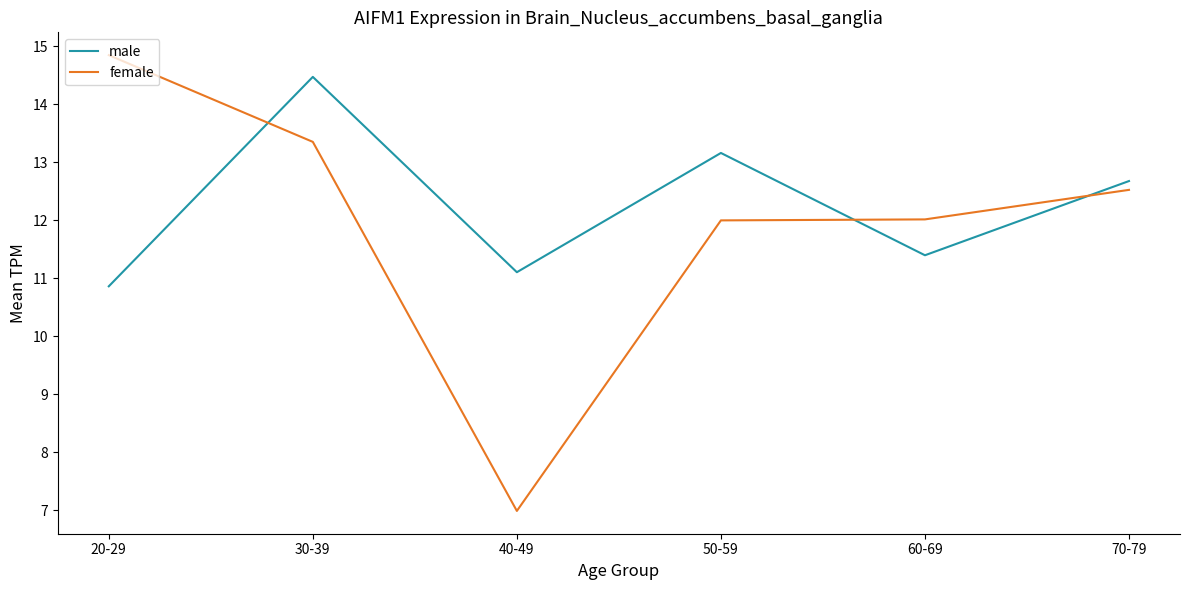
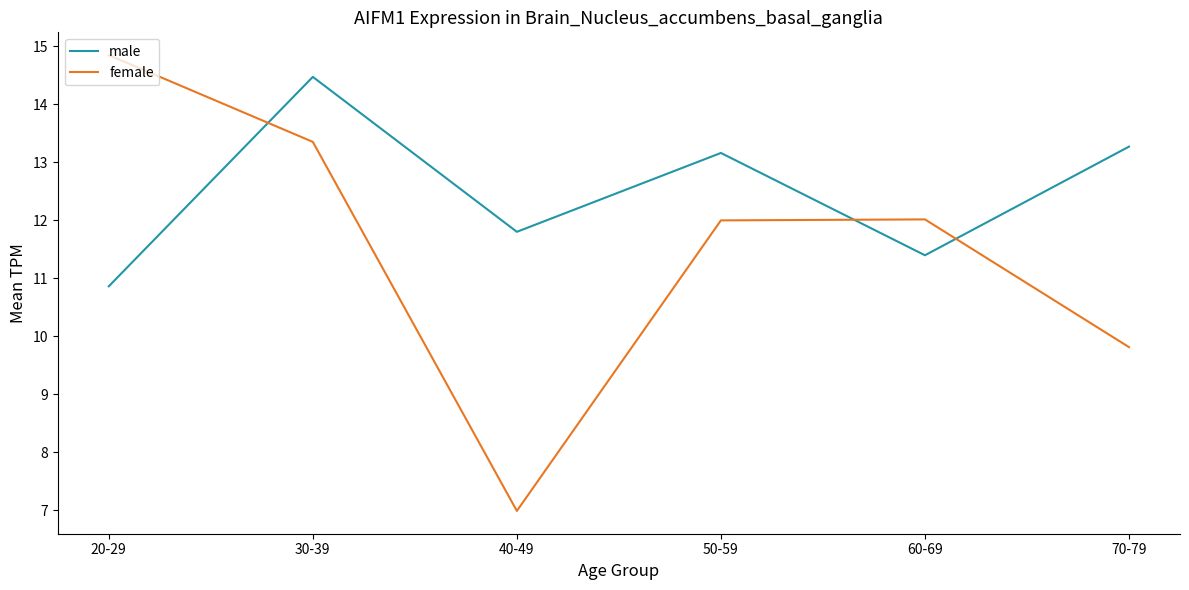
male, 40-49: 11.1 -> 11.8
male, 70-79: 12.7 -> 13.3
female, 70-79: 12.5 -> 9.8
